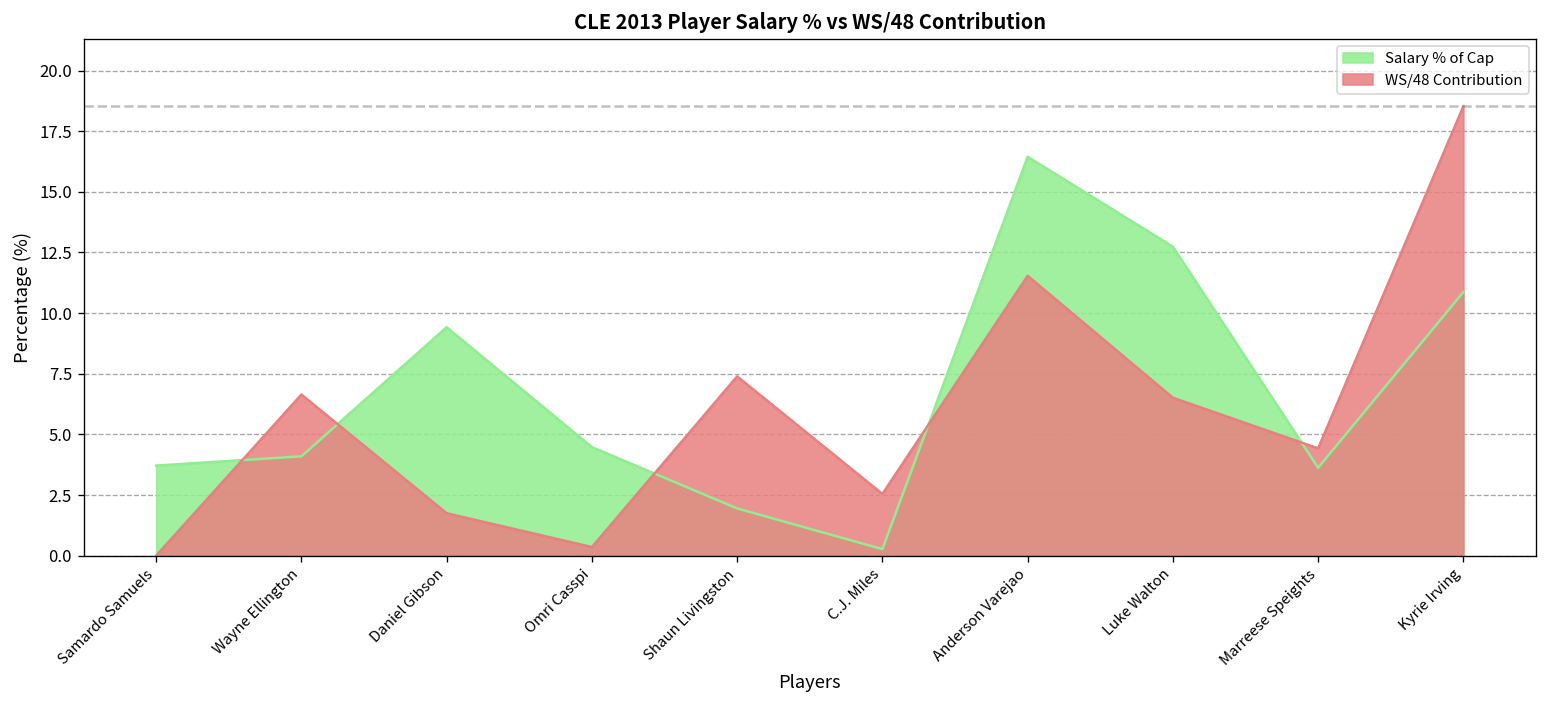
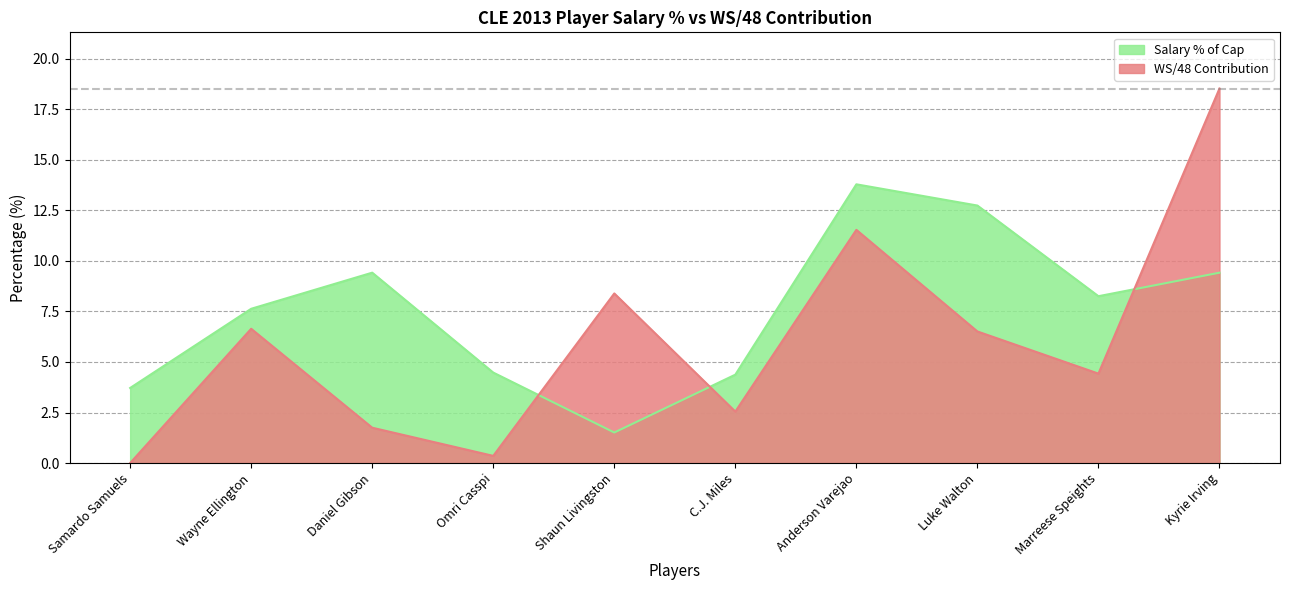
Salary % of Cap, Wayne Ellington: 4.1 -> 7.6
Salary % of Cap, Shaun Livingston: 1.9 -> 1.5
WS/48 Contribution, Shaun Livingston: 7.4 -> 8.4
Salary % of Cap, C.J. Miles: 0.3 -> 4.4
Salary % of Cap, Anderson Varejao: 16.4 -> 13.8
Salary % of Cap, Marreese Speights: 3.6 -> 8.3
Salary % of Cap, Kyrie Irving: 10.9 -> 9.4
